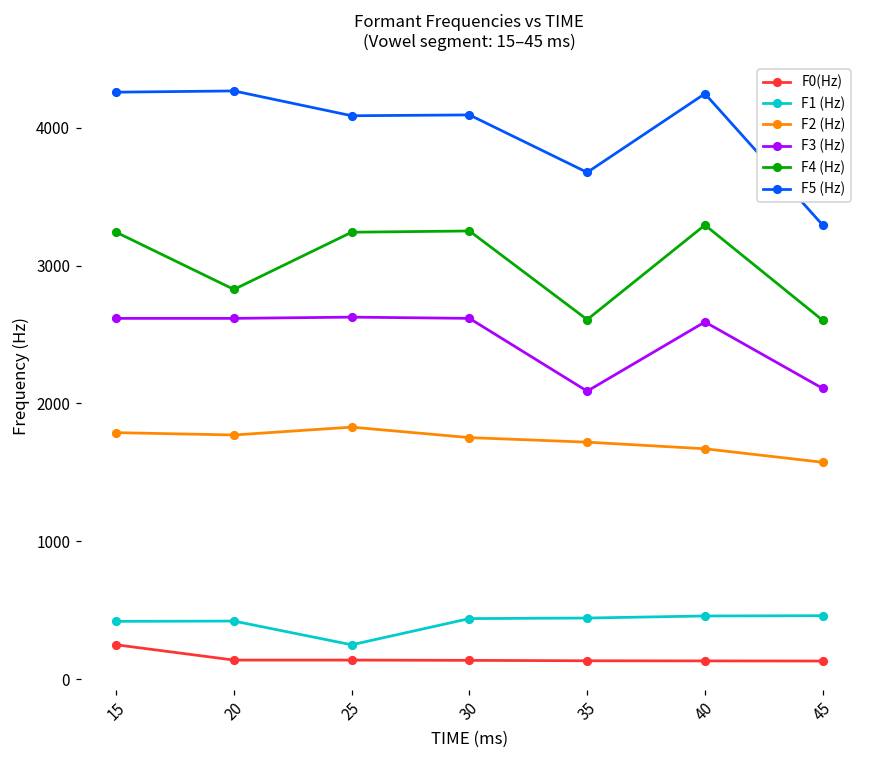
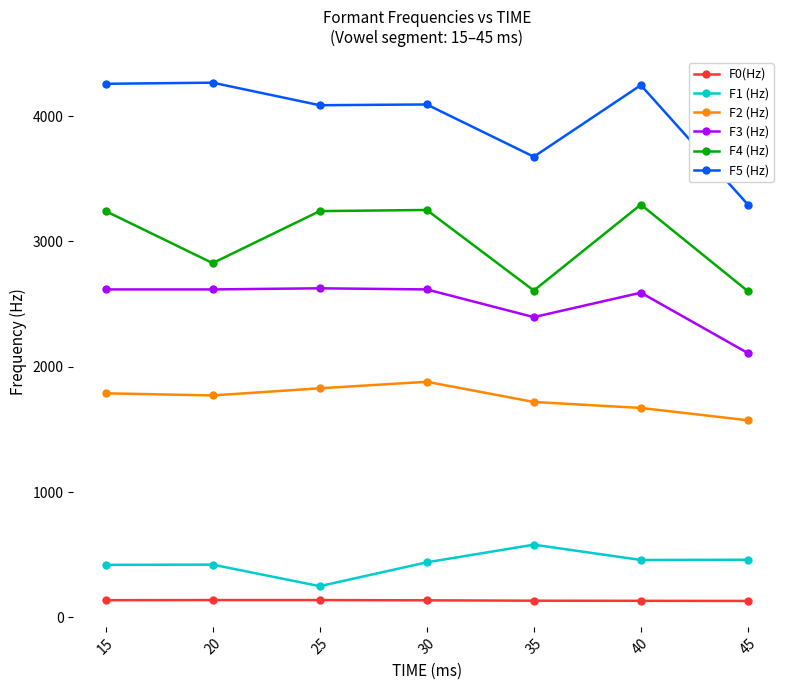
F0(Hz), 15: 250 -> 140
F2 (Hz), 30: 1750 -> 1880
F1 (Hz), 35: 440 -> 580
F3 (Hz), 35: 2090 -> 2400
